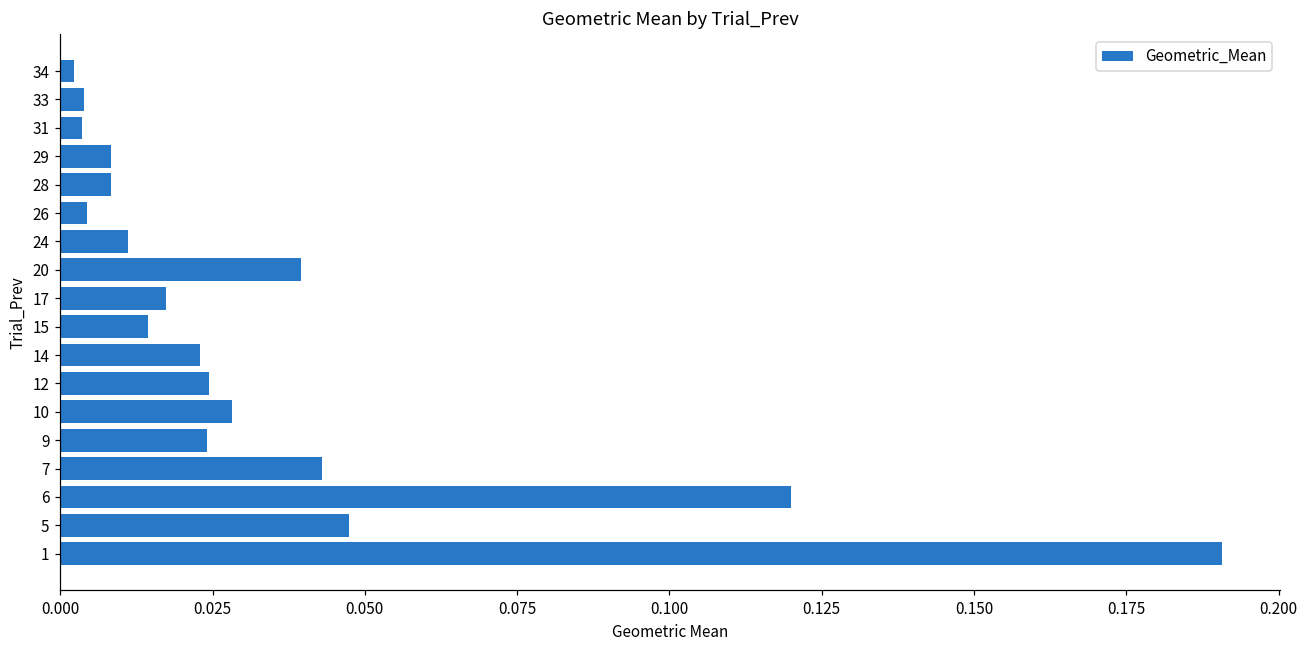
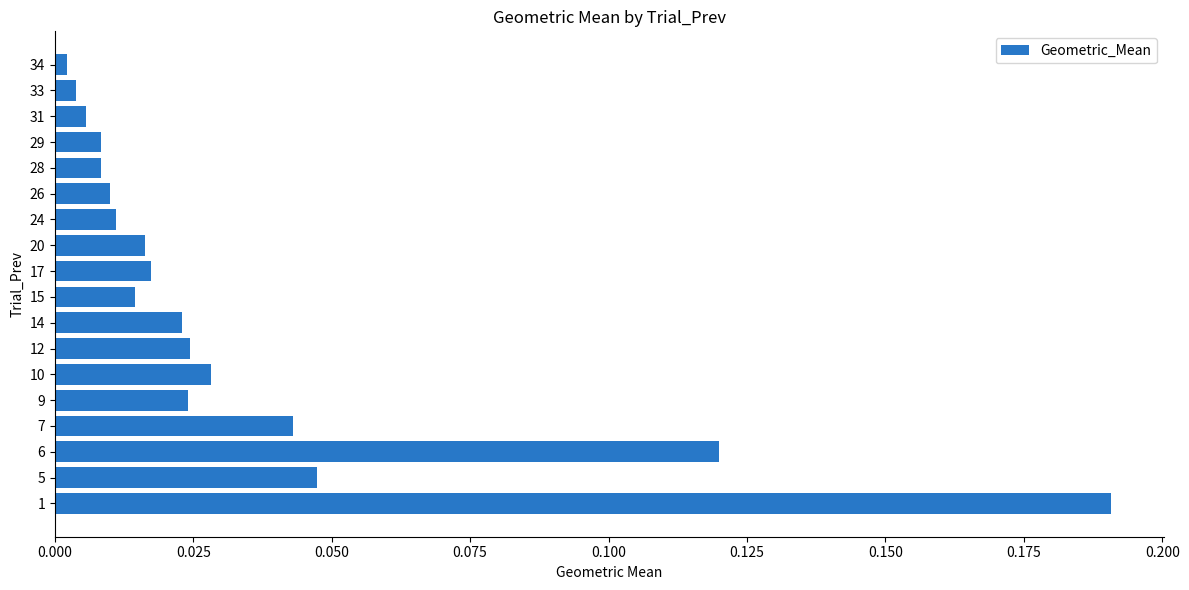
31: 0.004 -> 0.006
26: 0.004 -> 0.010
20: 0.040 -> 0.016
